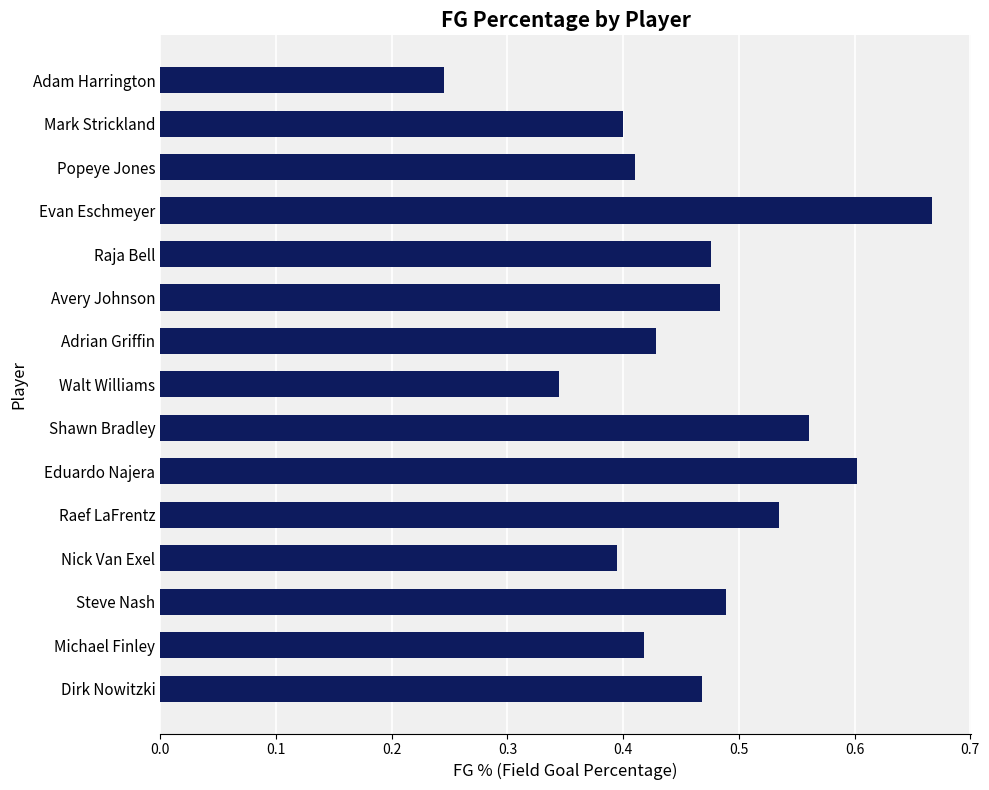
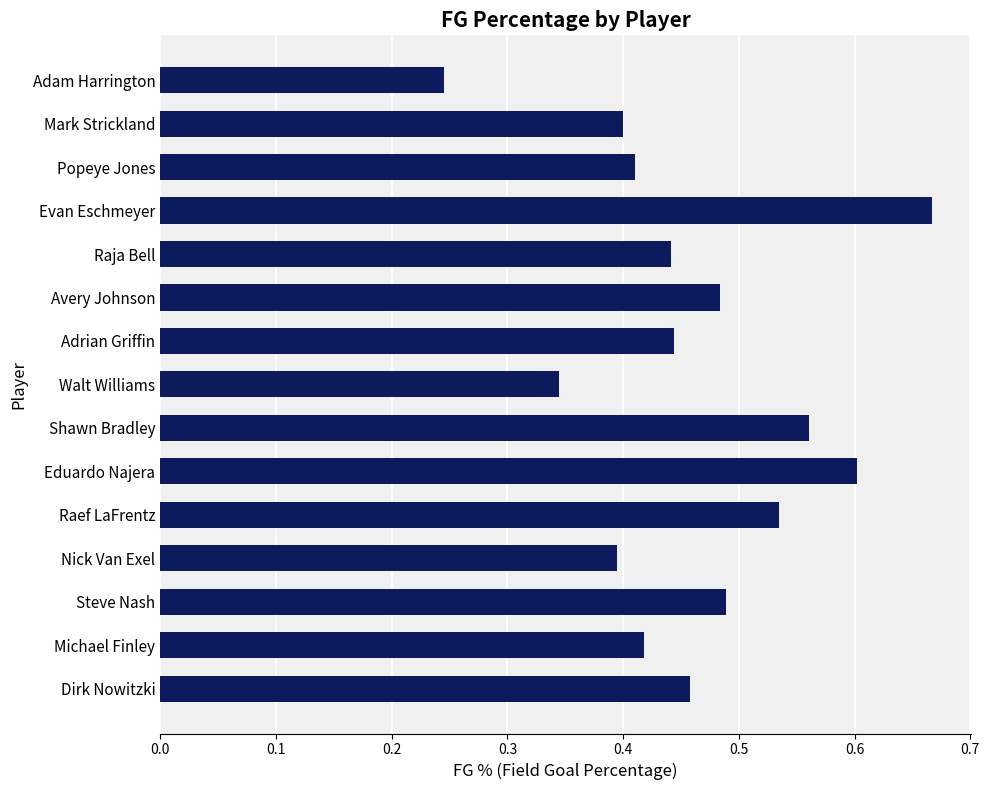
Raja Bell: 0.476 -> 0.441
Adrian Griffin: 0.428 -> 0.444
Dirk Nowitzki: 0.468 -> 0.458
